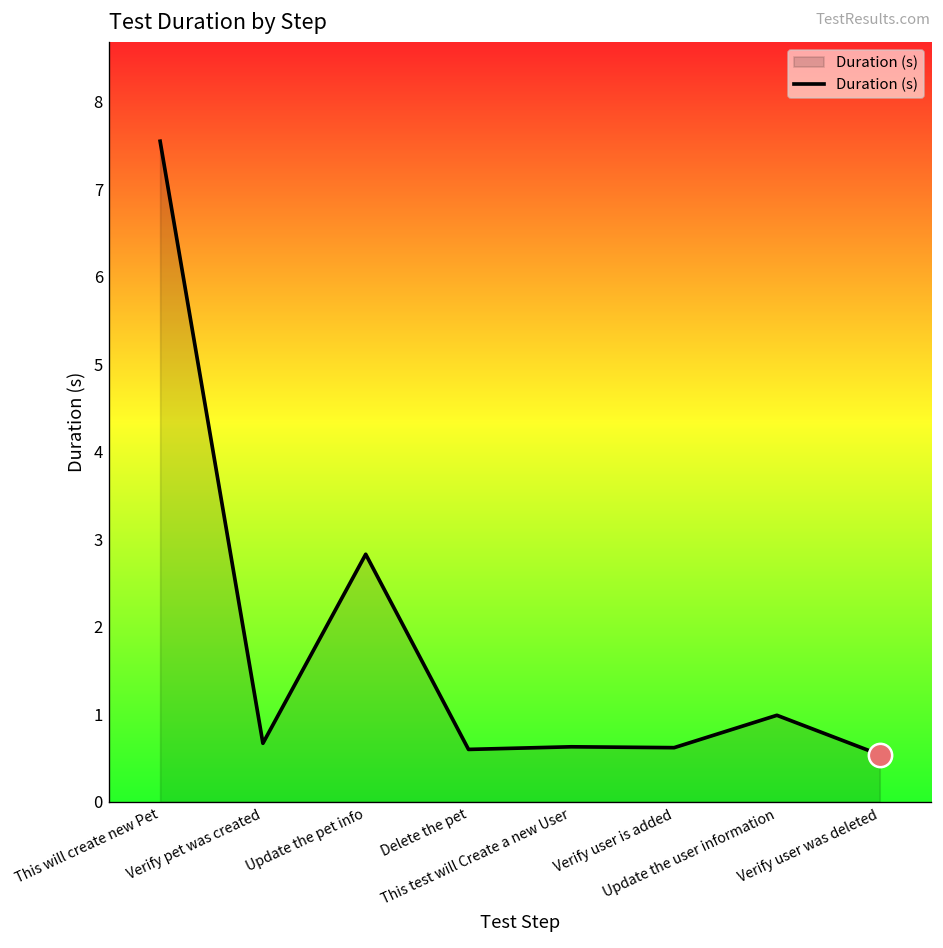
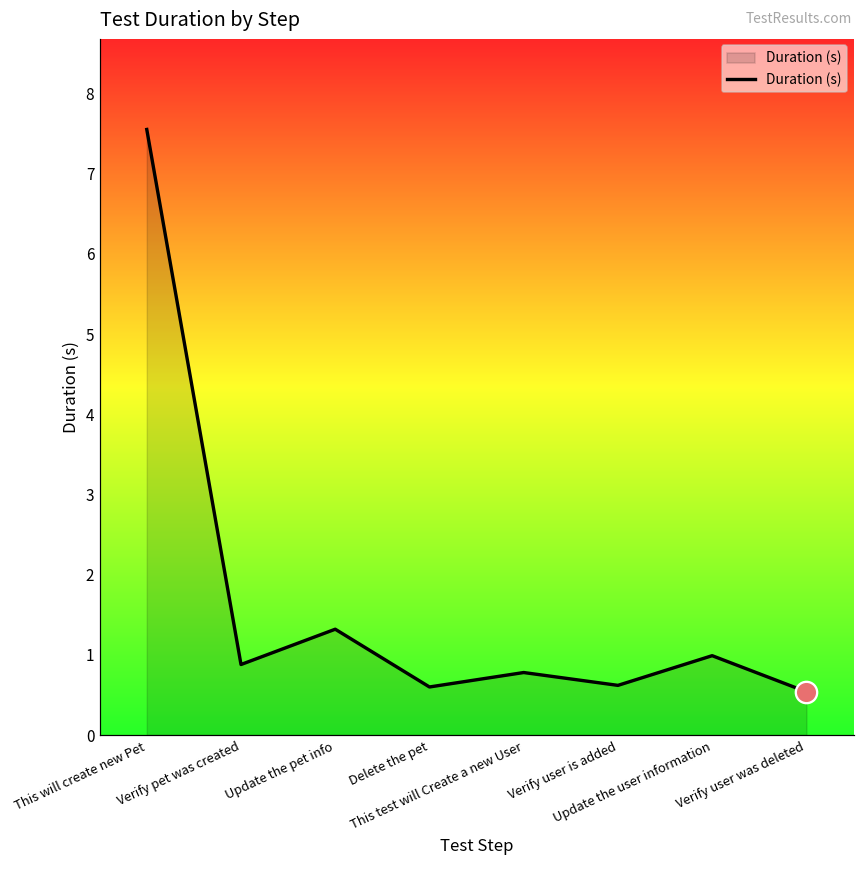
Duration (s), Verify pet was created: 0.7 -> 0.9
Duration (s), Update the pet info: 2.8 -> 1.3
Duration (s), This test will Create a new User: 0.6 -> 0.8
